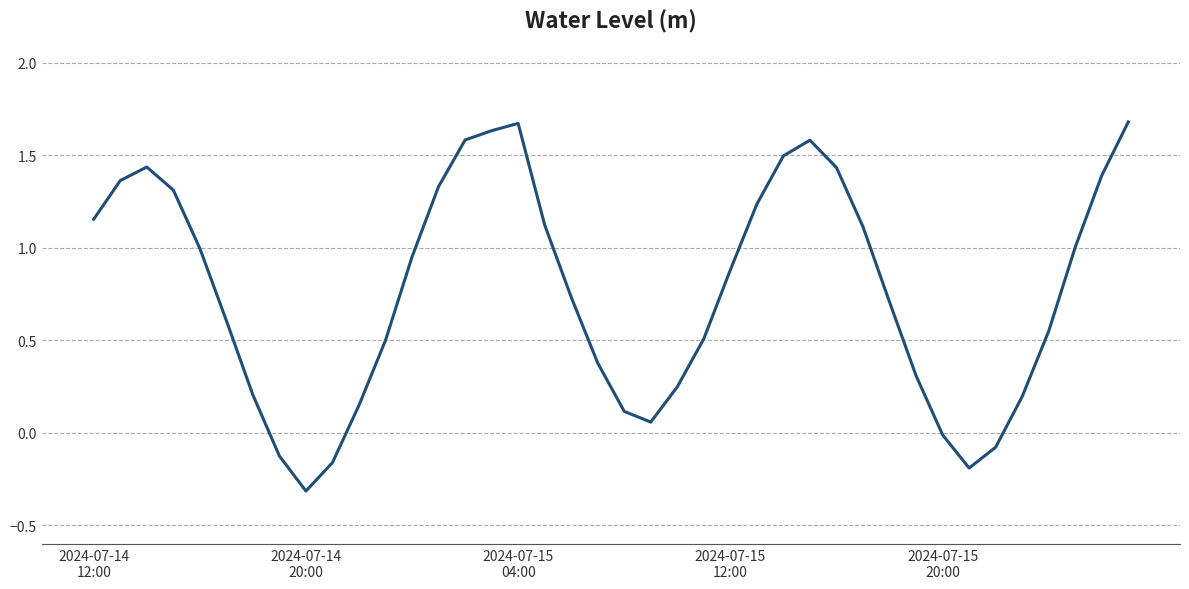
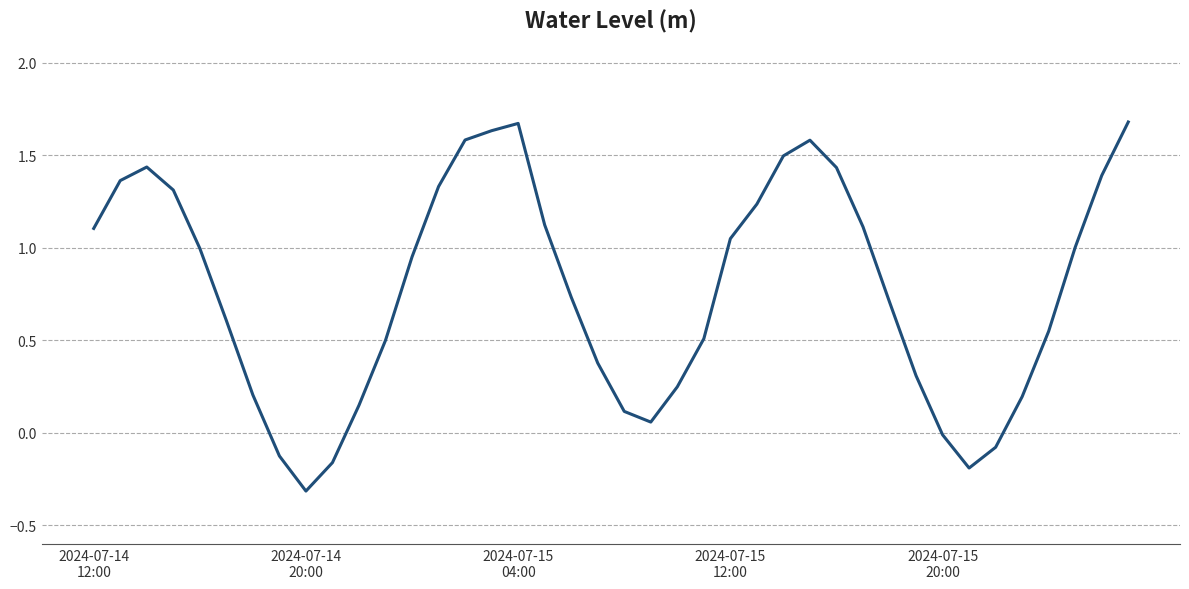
2024-07-14 12:00: 1.15 -> 1.10
2024-07-15 12:00: 0.88 -> 1.05
